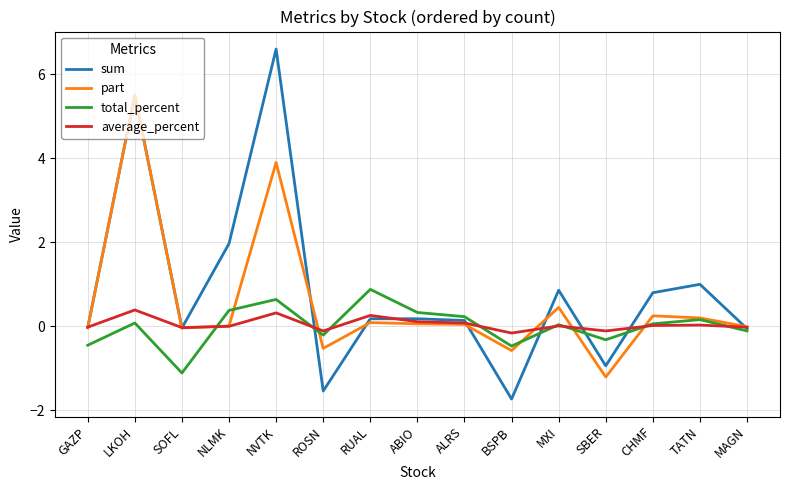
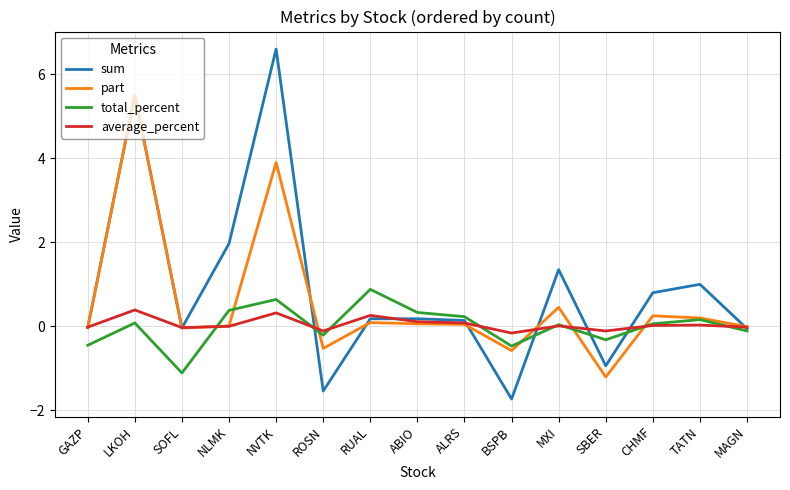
sum, MXI: 0.9 -> 1.4
